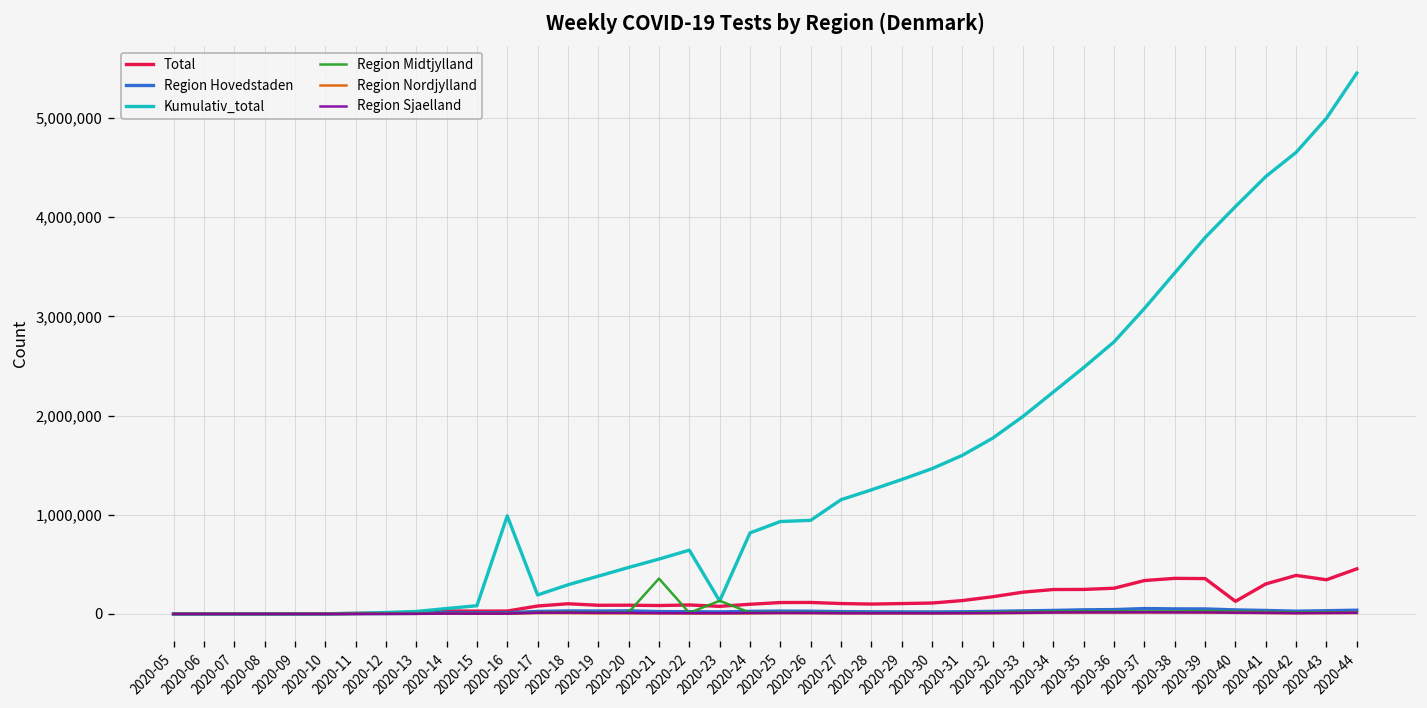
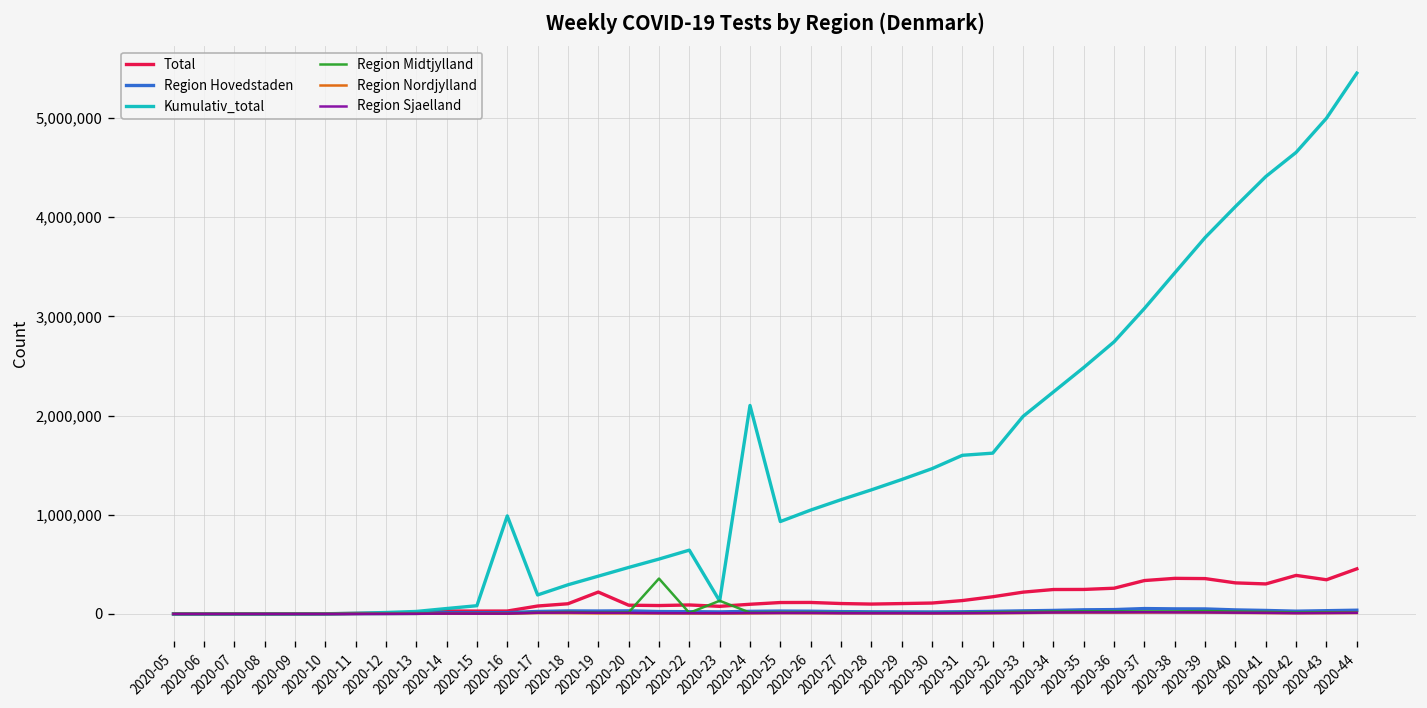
Total, 2020-19: 100,000 -> 200,000
Kumulativ_total, 2020-24: 800,000 -> 2,100,000
Kumulativ_total, 2020-26: 900,000 -> 1,000,000
Kumulativ_total, 2020-32: 1,800,000 -> 1,600,000
Total, 2020-40: 100,000 -> 300,000
